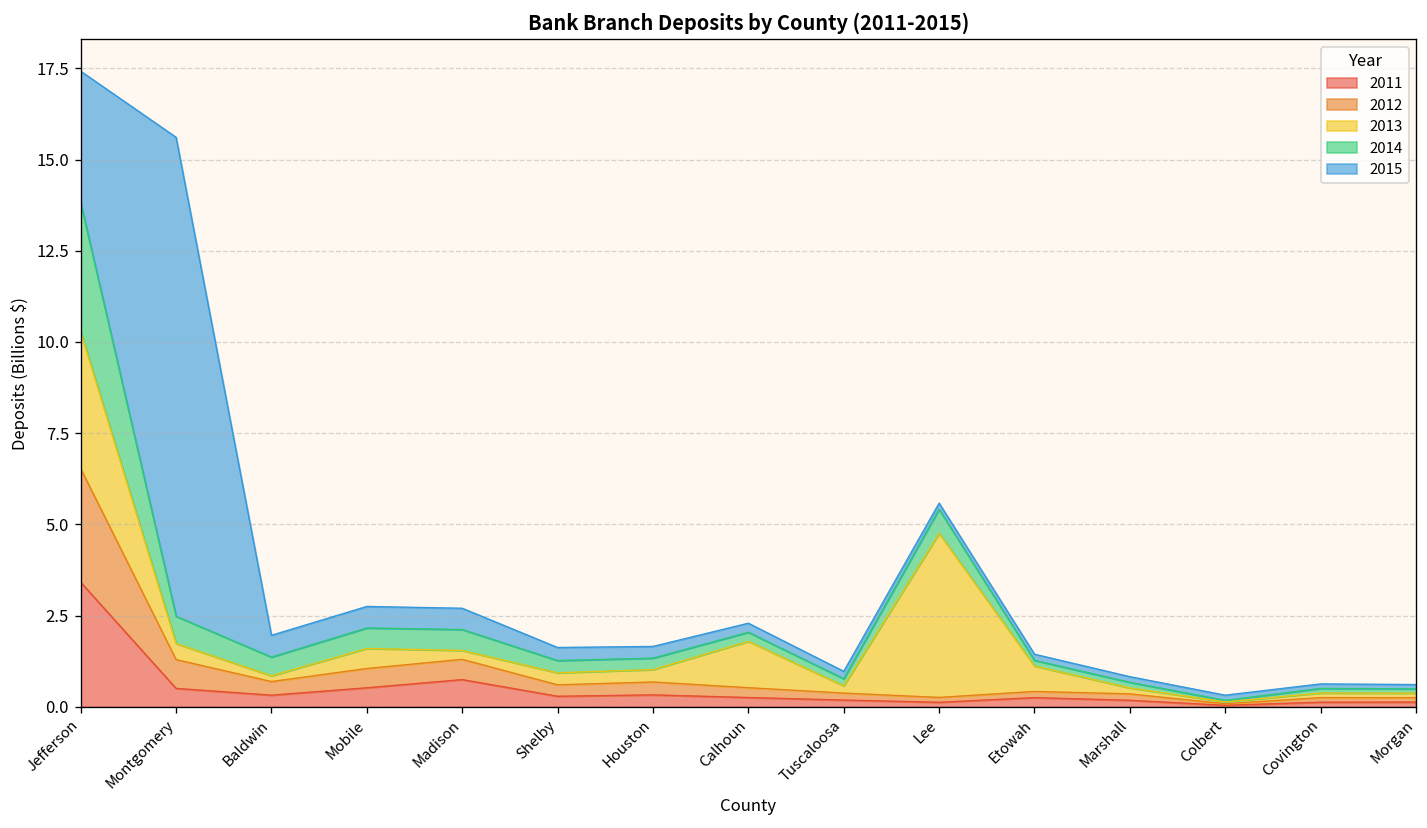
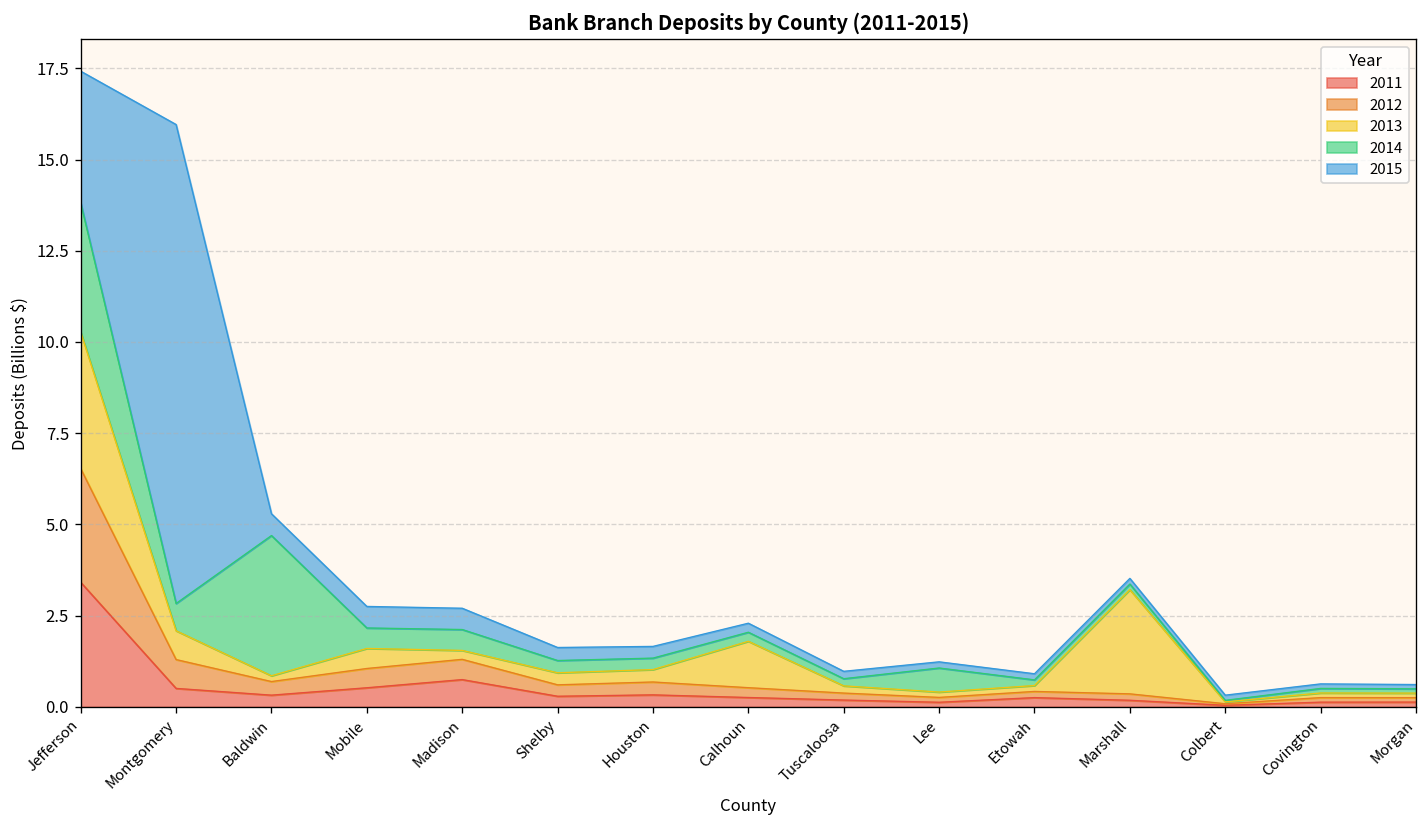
2013, Montgomery: 0.4 -> 0.8
2014, Baldwin: 0.5 -> 3.8
2013, Lee: 4.5 -> 0.1
2013, Etowah: 0.7 -> 0.2
2013, Marshall: 0.2 -> 2.9
